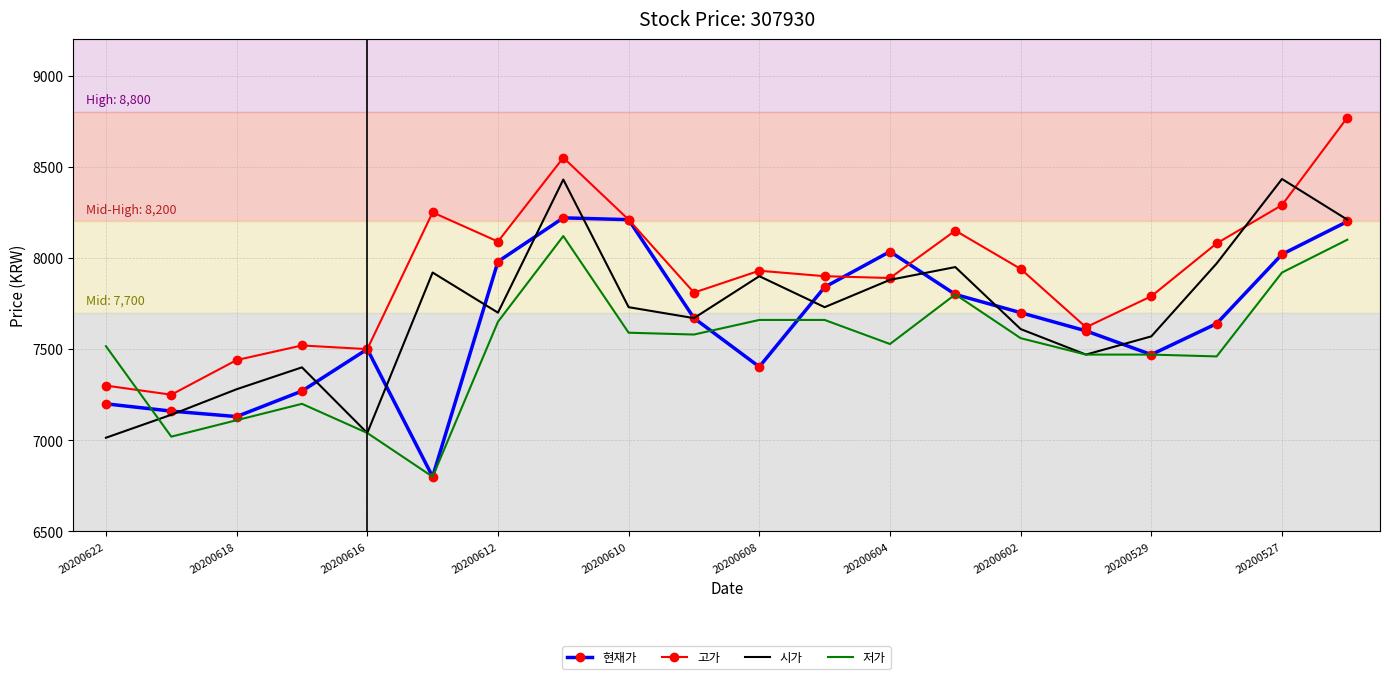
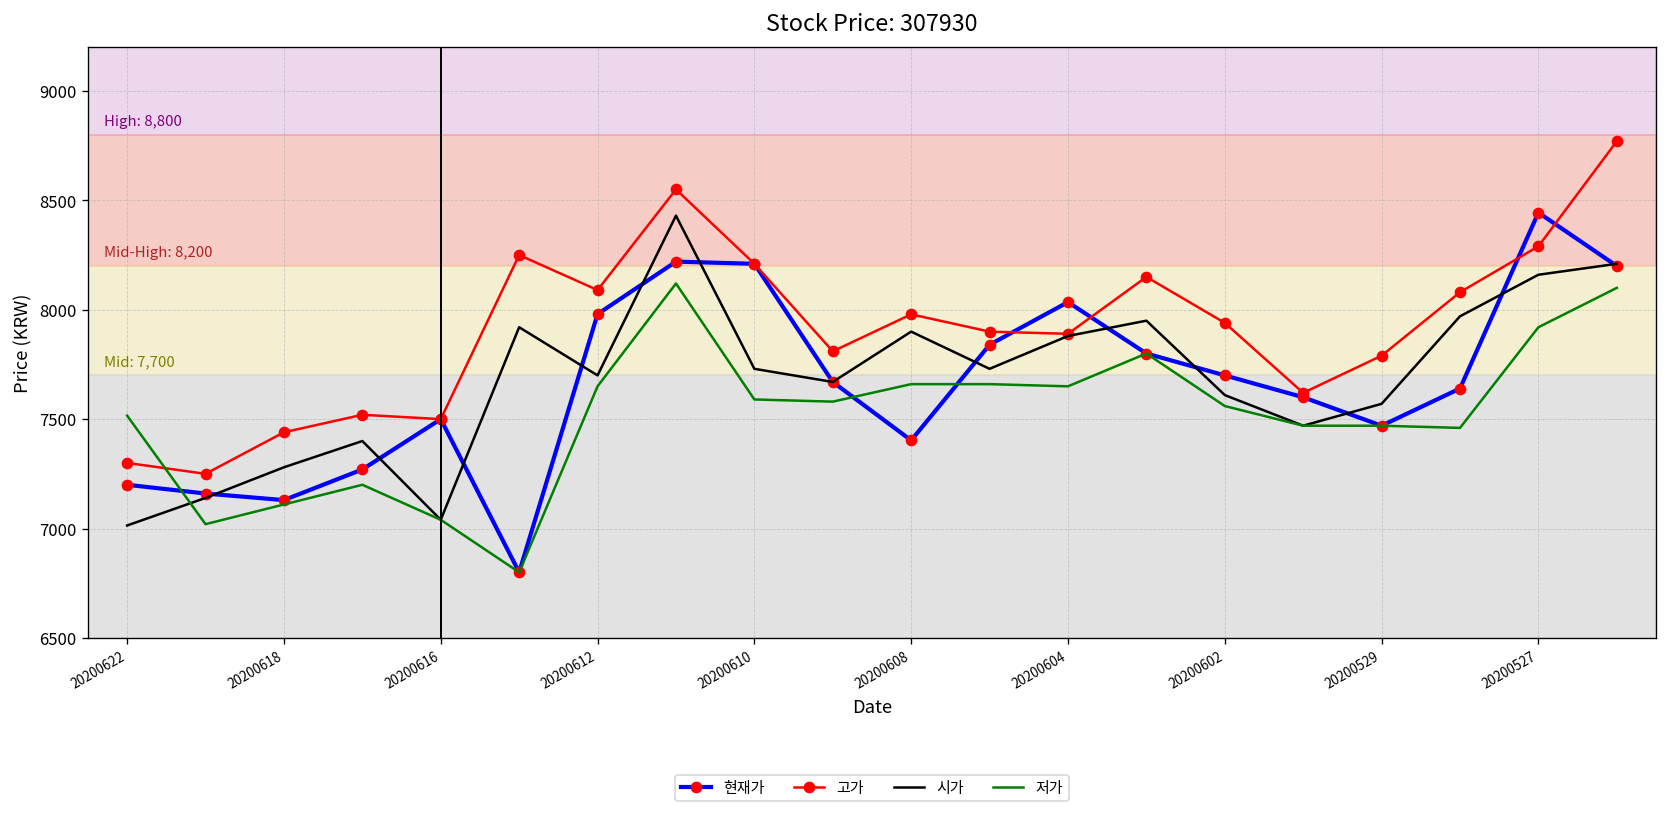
고가, 20200608: 7930 -> 7980
저가, 20200604: 7530 -> 7650
현재가, 20200527: 8020 -> 8440
시가, 20200527: 8430 -> 8160
